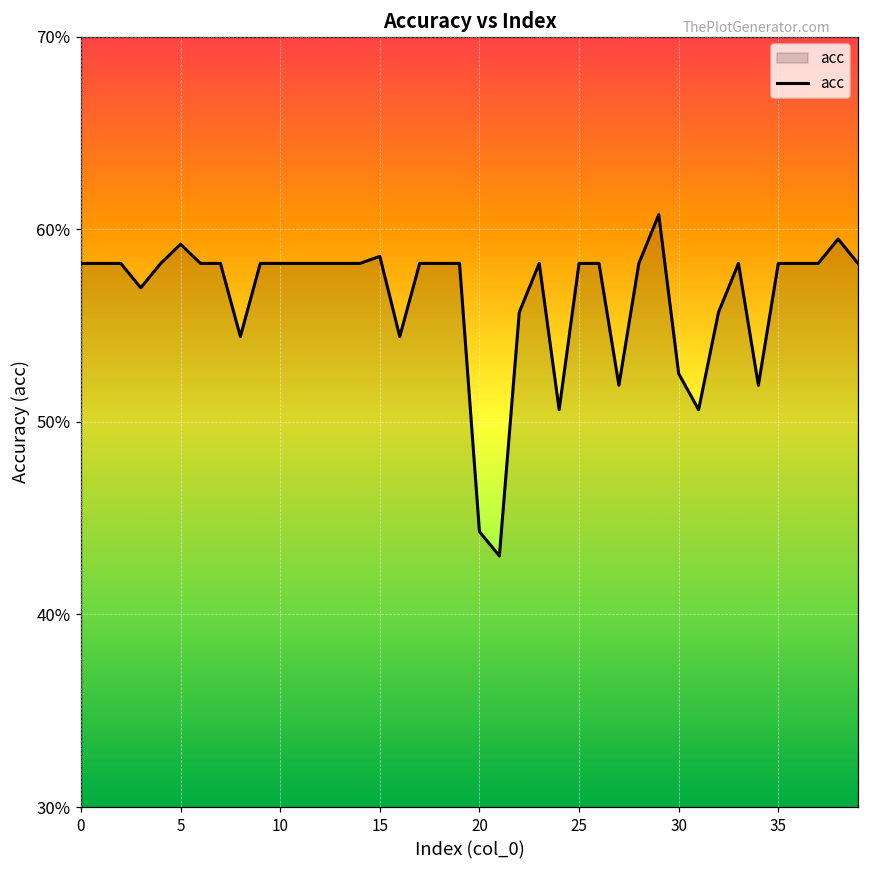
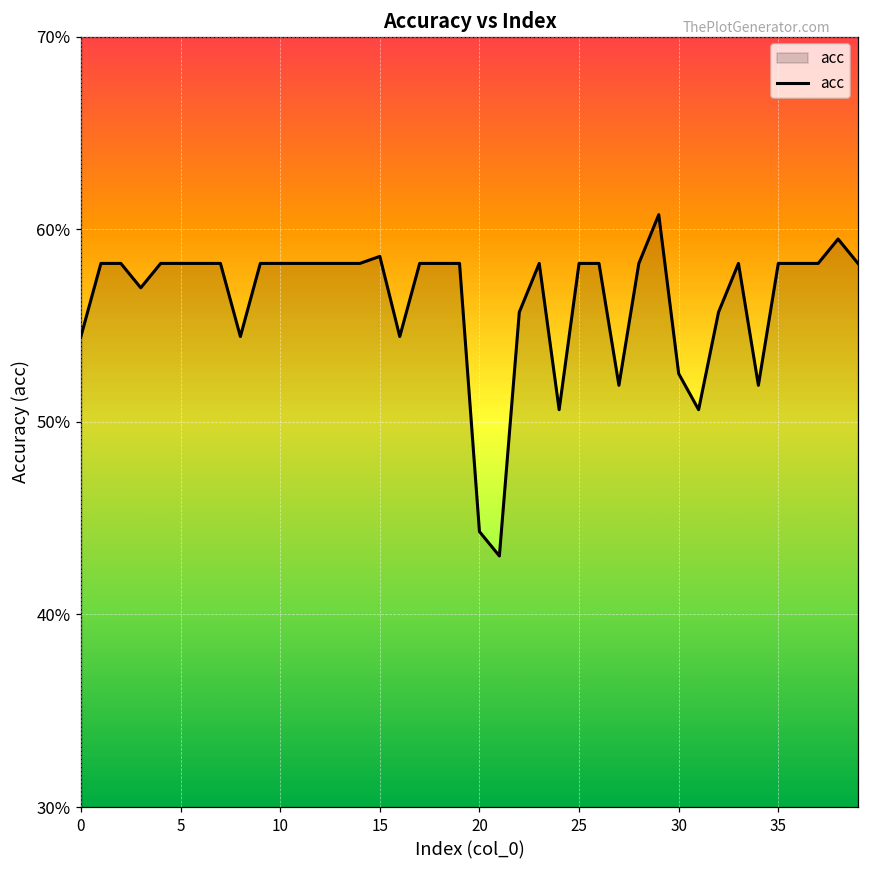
0: 58.2% -> 54.4%
5: 59.2% -> 58.2%
